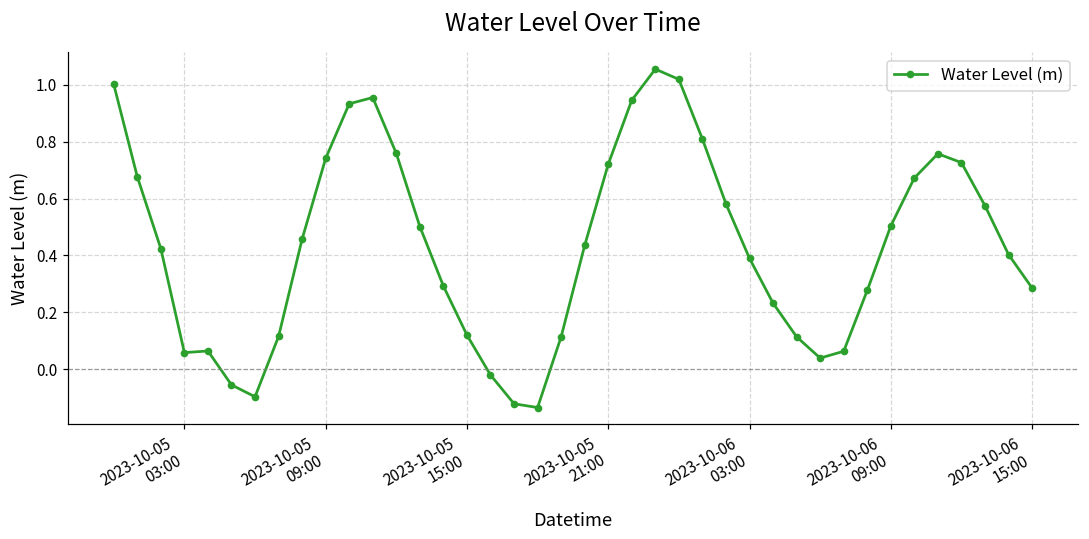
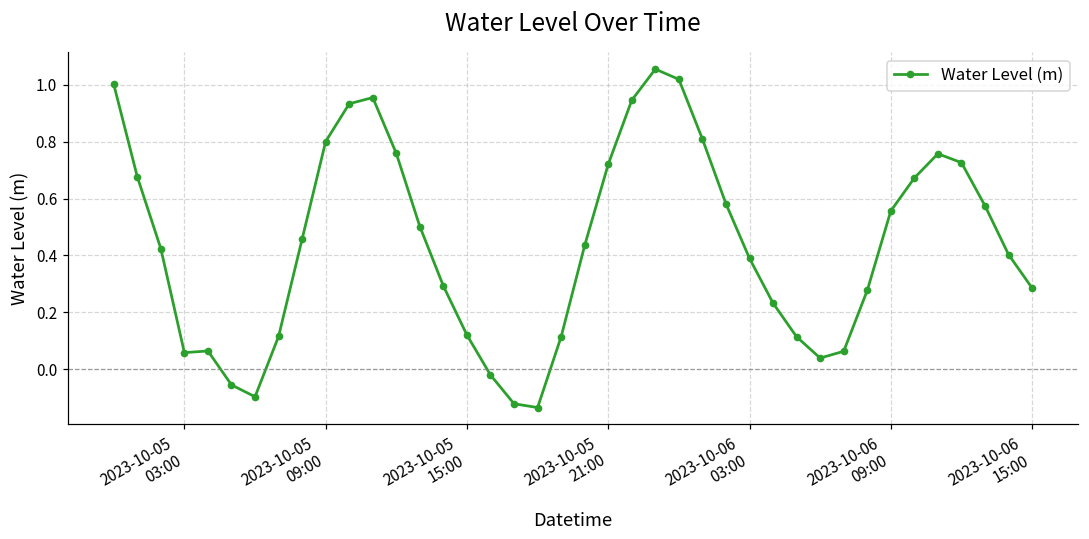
2023-10-05 09:00: 0.74 -> 0.80
2023-10-06 09:00: 0.50 -> 0.56
